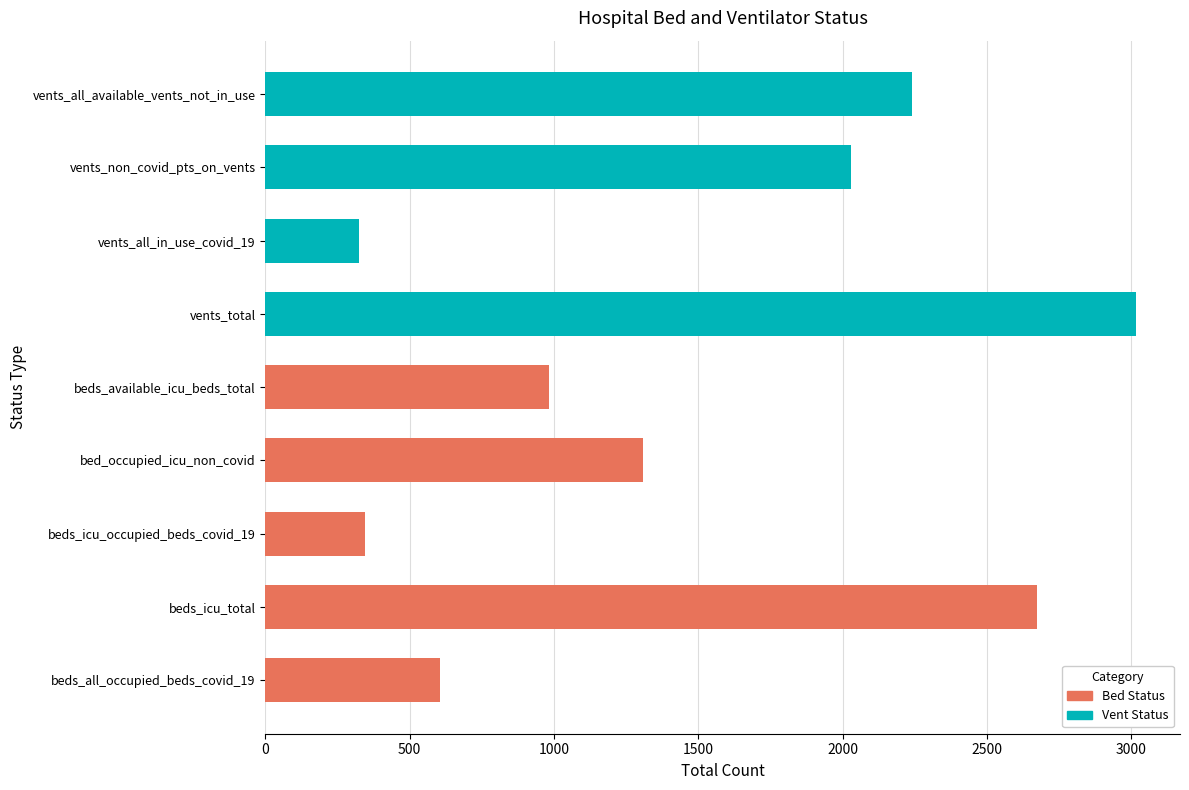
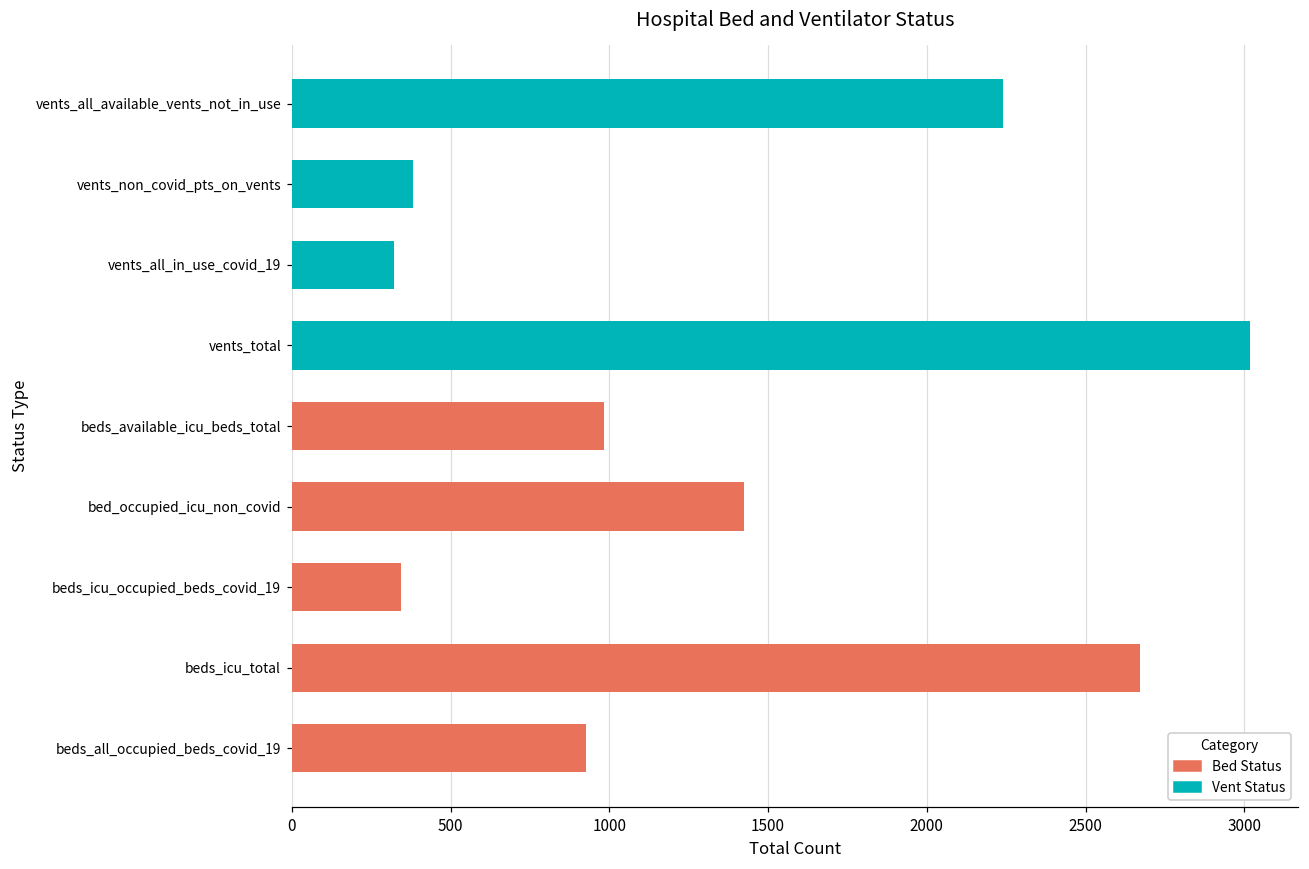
Vent Status, vents_non_covid_pts_on_vents: 2030 -> 380
Bed Status, bed_occupied_icu_non_covid: 1310 -> 1420
Bed Status, beds_all_occupied_beds_covid_19: 610 -> 930
